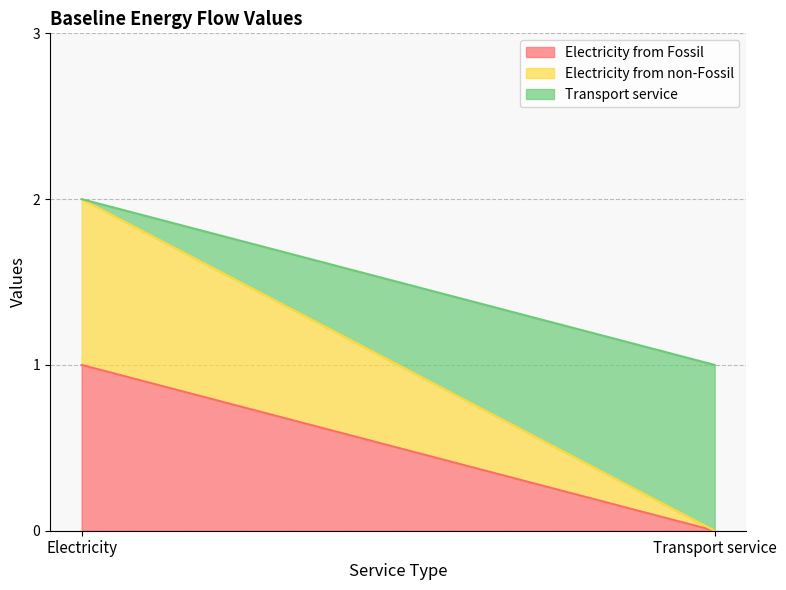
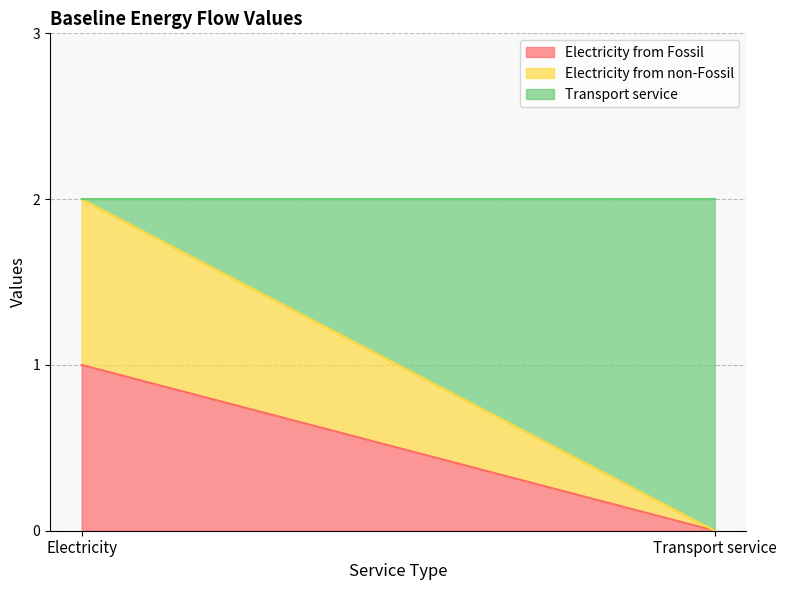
Transport service, Transport service: 1 -> 2
